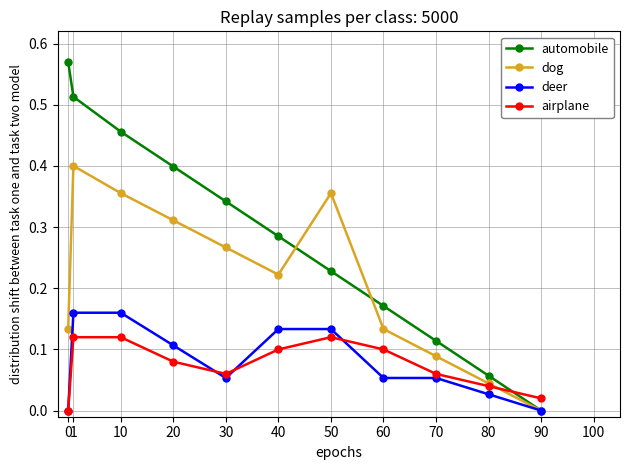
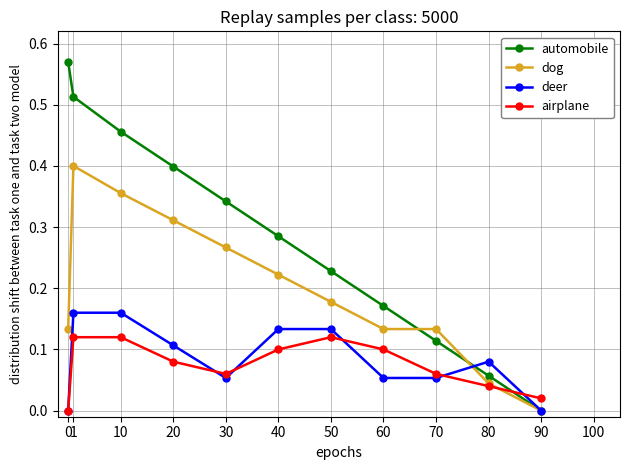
dog, 50: 0.36 -> 0.18
dog, 70: 0.09 -> 0.13
deer, 80: 0.03 -> 0.08
